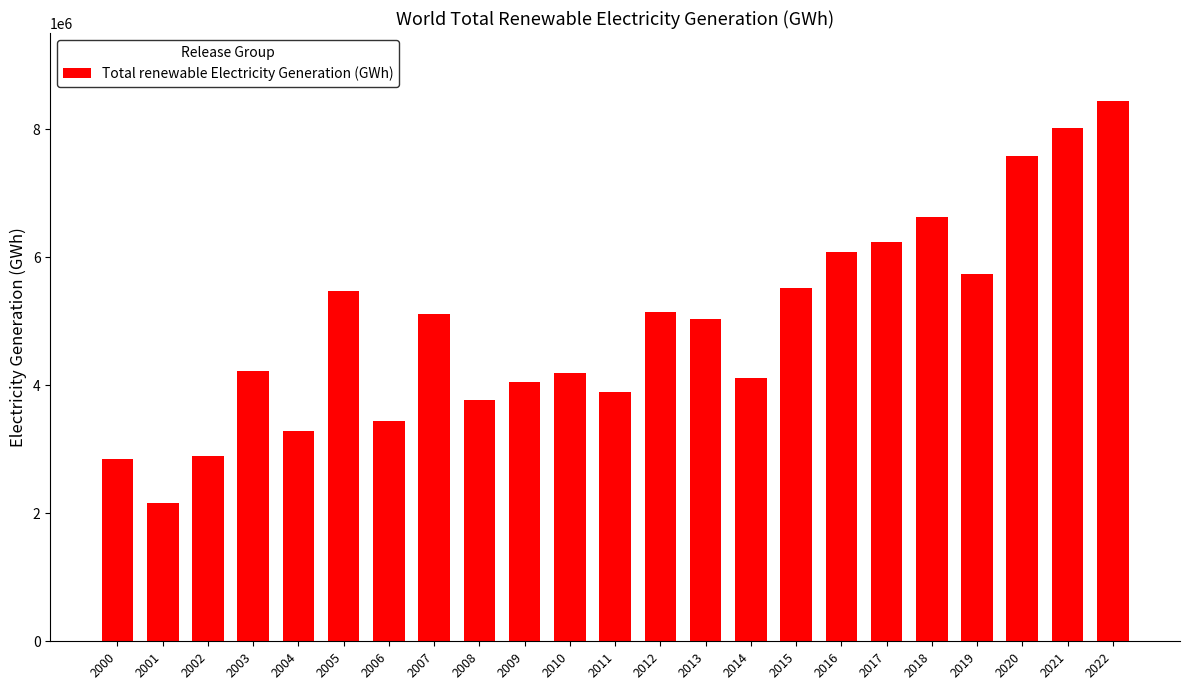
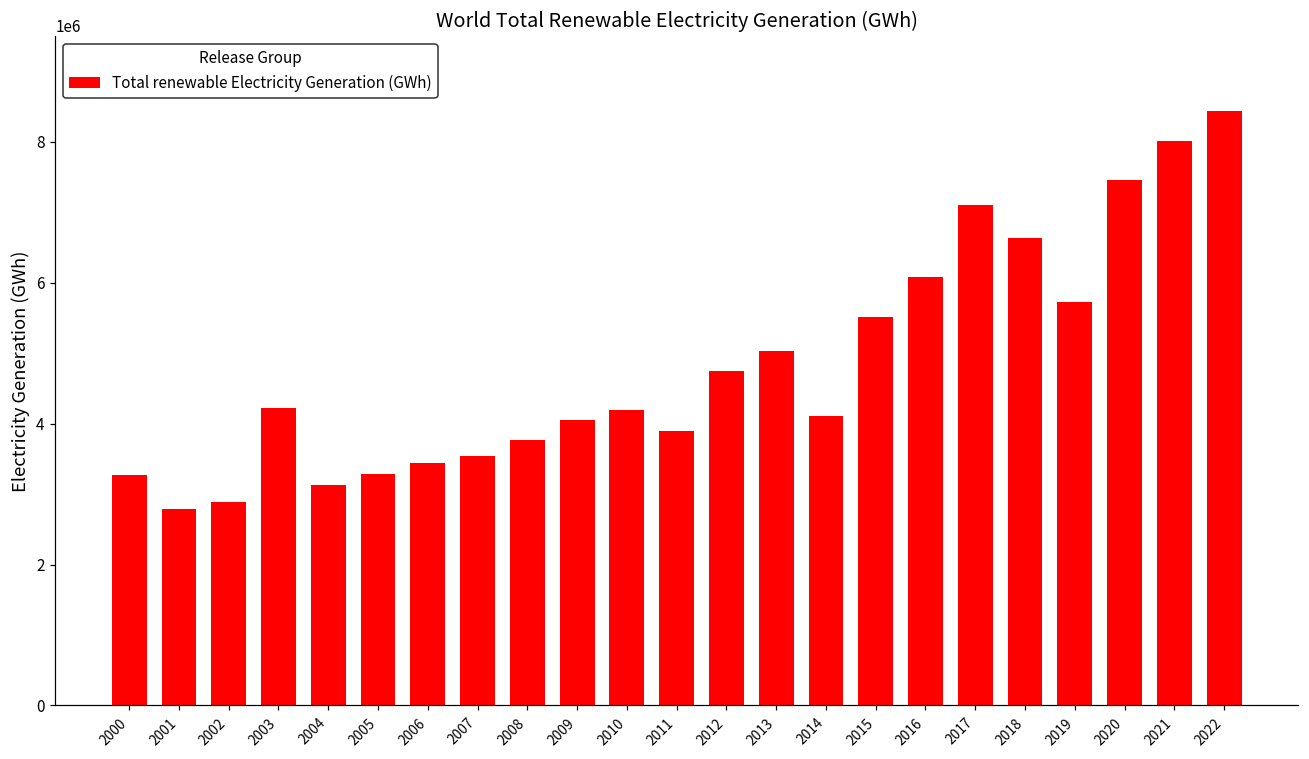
2000: 2800000 -> 3300000
2001: 2200000 -> 2800000
2004: 3300000 -> 3100000
2005: 5500000 -> 3300000
2007: 5100000 -> 3500000
2012: 5100000 -> 4700000
2017: 6200000 -> 7100000
2020: 7600000 -> 7500000
